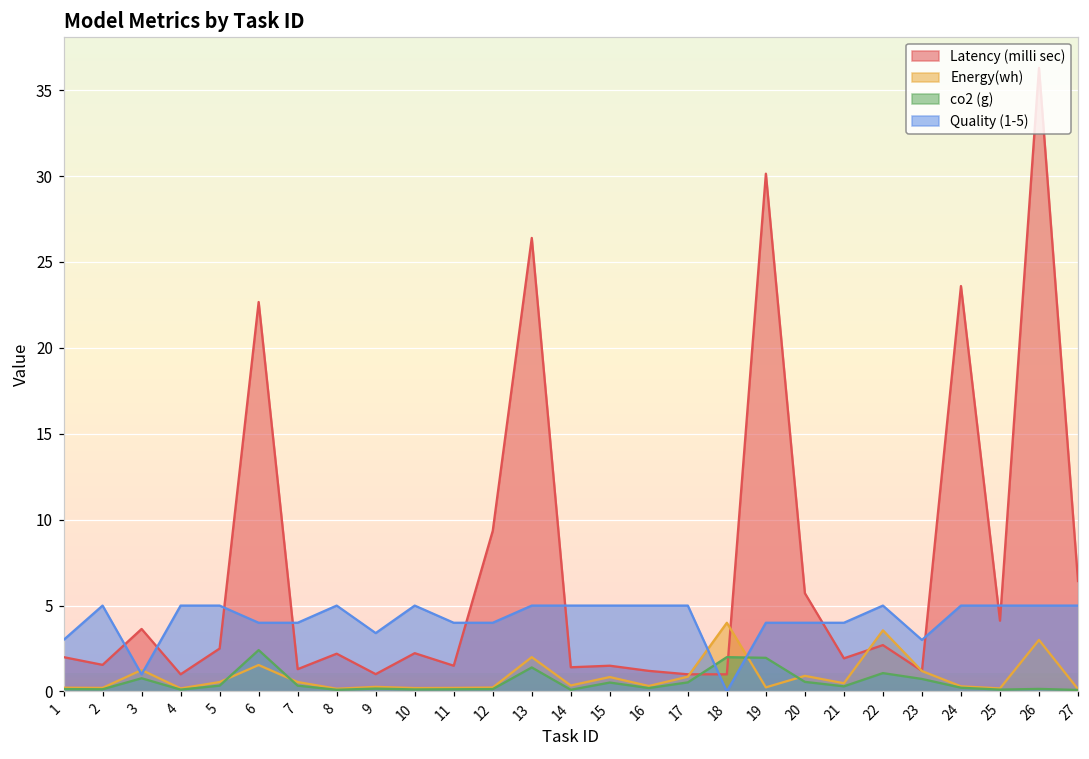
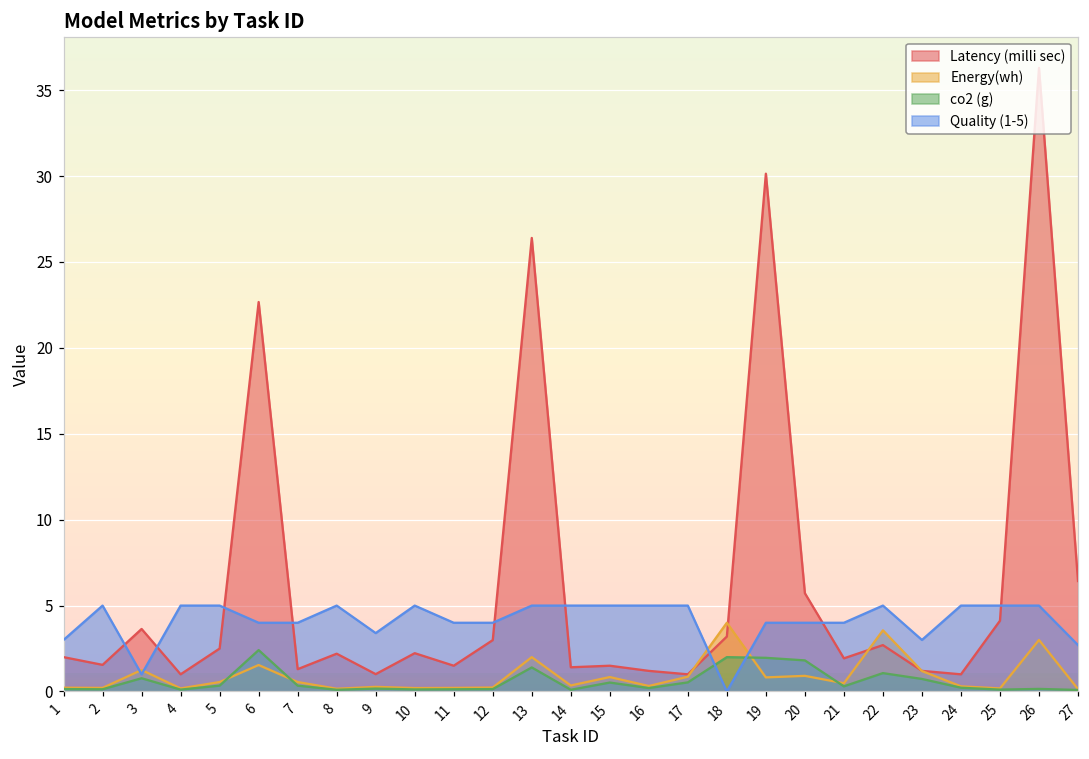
Latency (milli sec), 12: 9.4 -> 3.0
Latency (milli sec), 18: 1.0 -> 3.2
Energy(wh), 19: 0.2 -> 0.8
co2 (g), 20: 0.6 -> 1.8
Latency (milli sec), 24: 23.6 -> 1.0
Quality (1-5), 27: 5.0 -> 2.7
